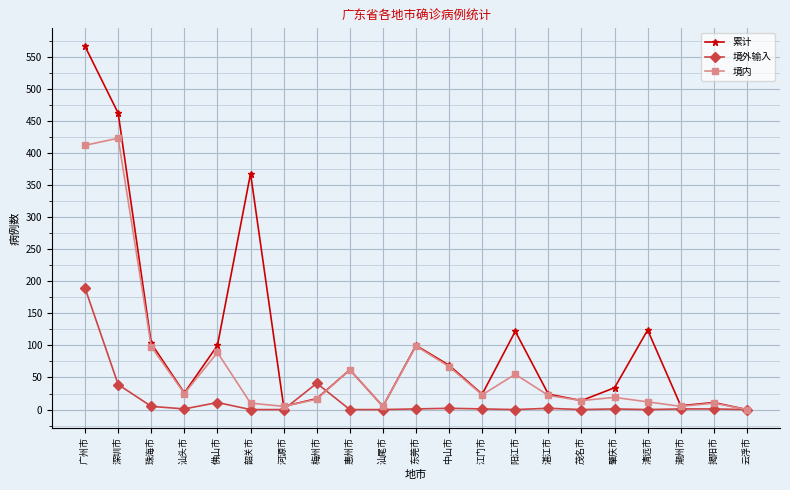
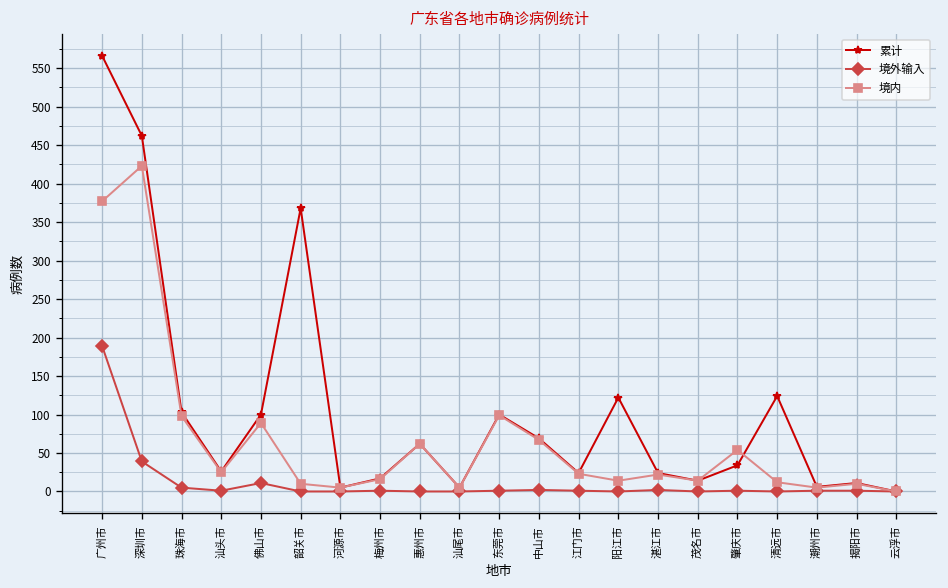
境内, 广州市: 410 -> 380
境外输入, 梅州市: 40 -> 0
境内, 阳江市: 60 -> 10
境内, 肇庆市: 20 -> 50
